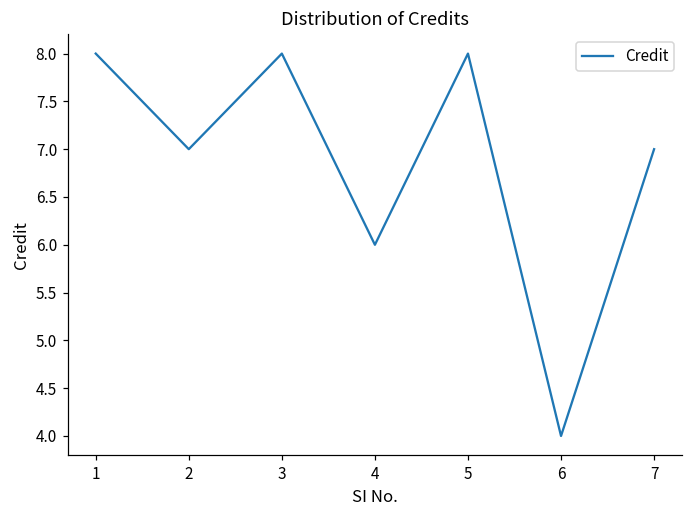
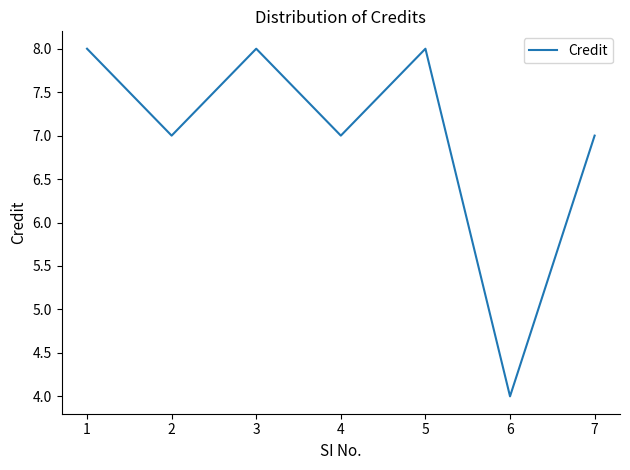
4: 6 -> 7
